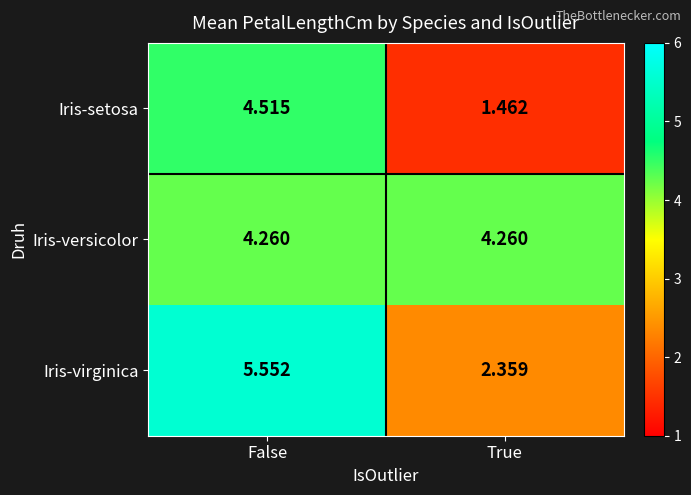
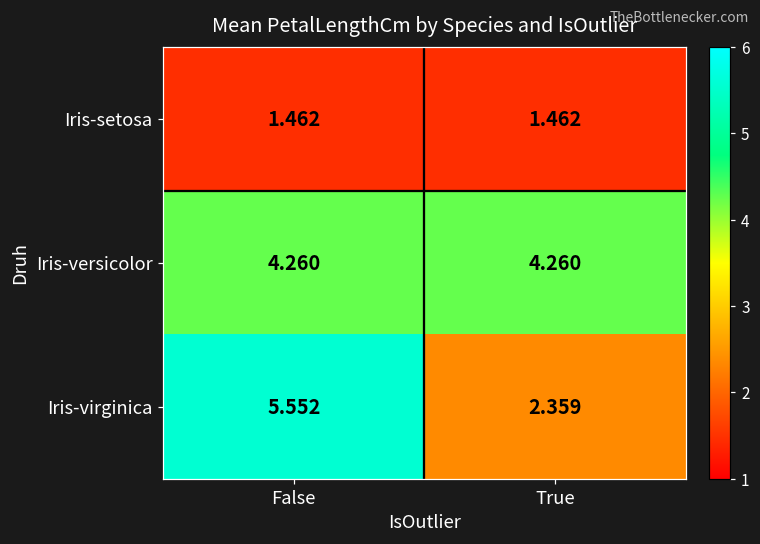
Iris-setosa, False: 4.515 -> 1.462
